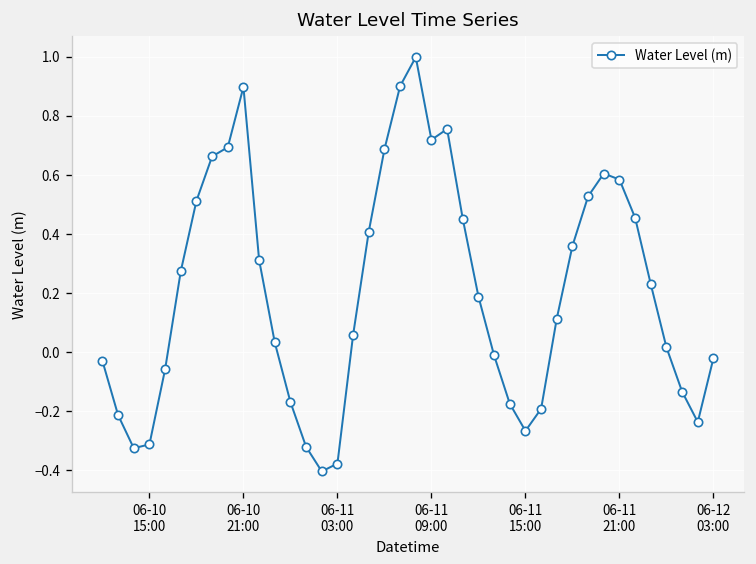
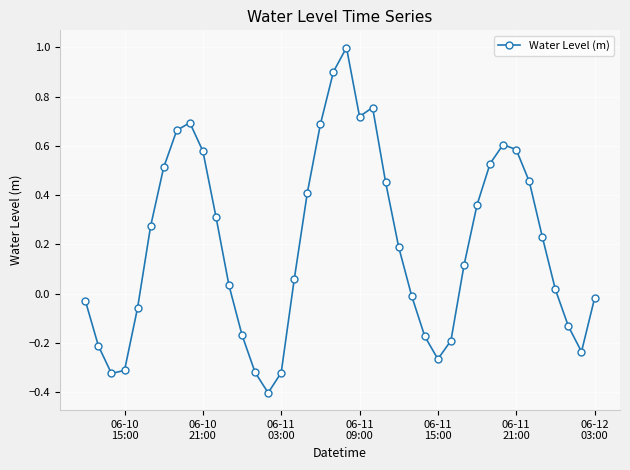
06-10 21:00: 0.90 -> 0.58
06-11 03:00: -0.38 -> -0.32
